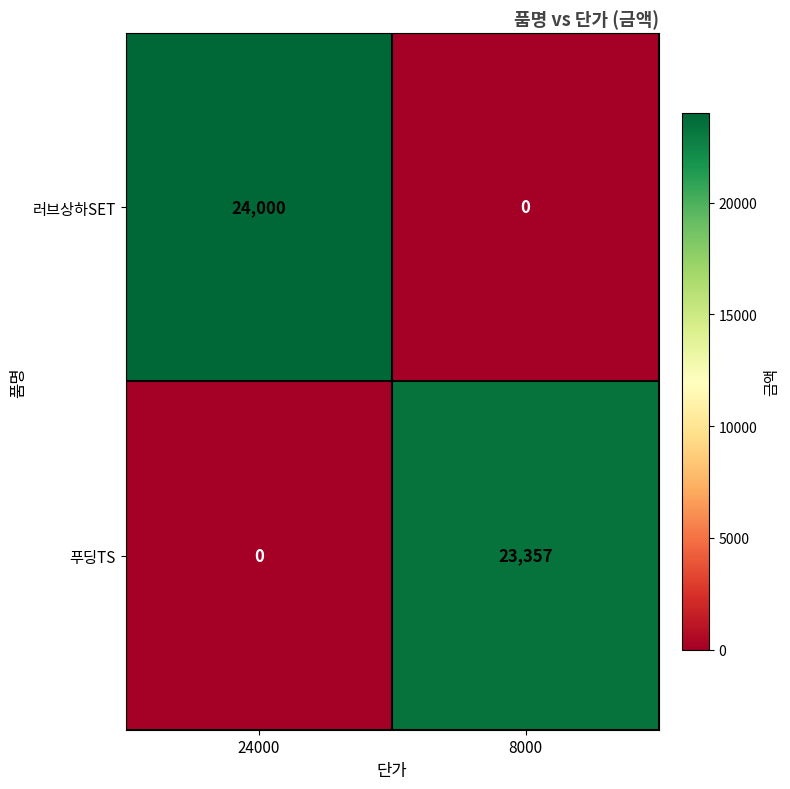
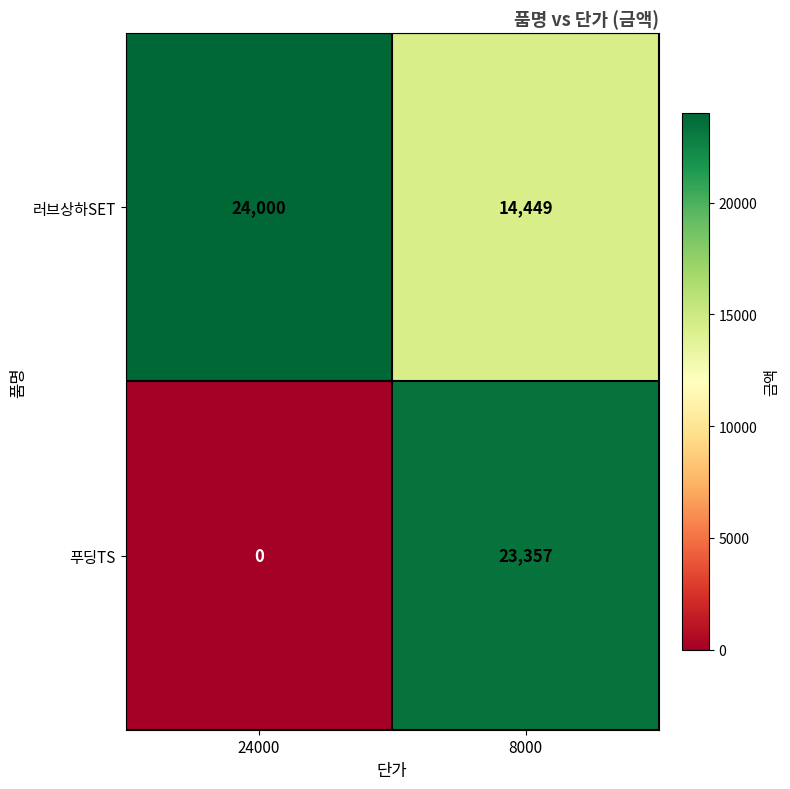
러브상하SET, 8000: 0 -> 14,449
